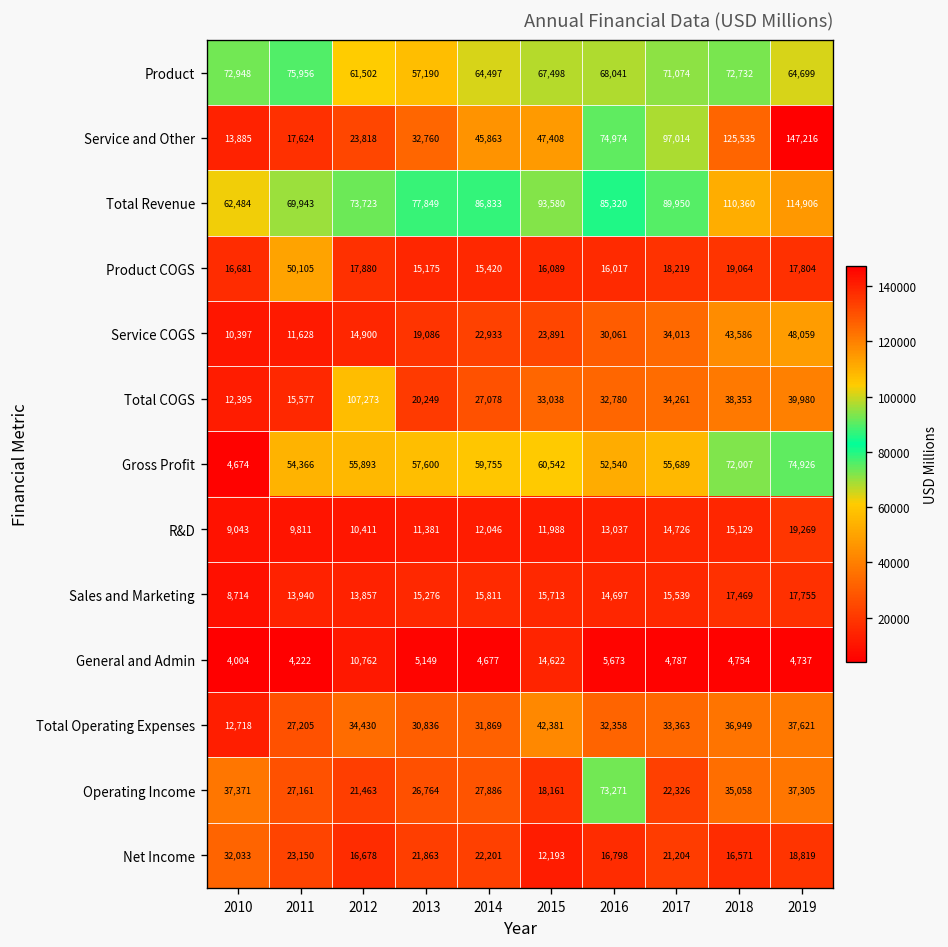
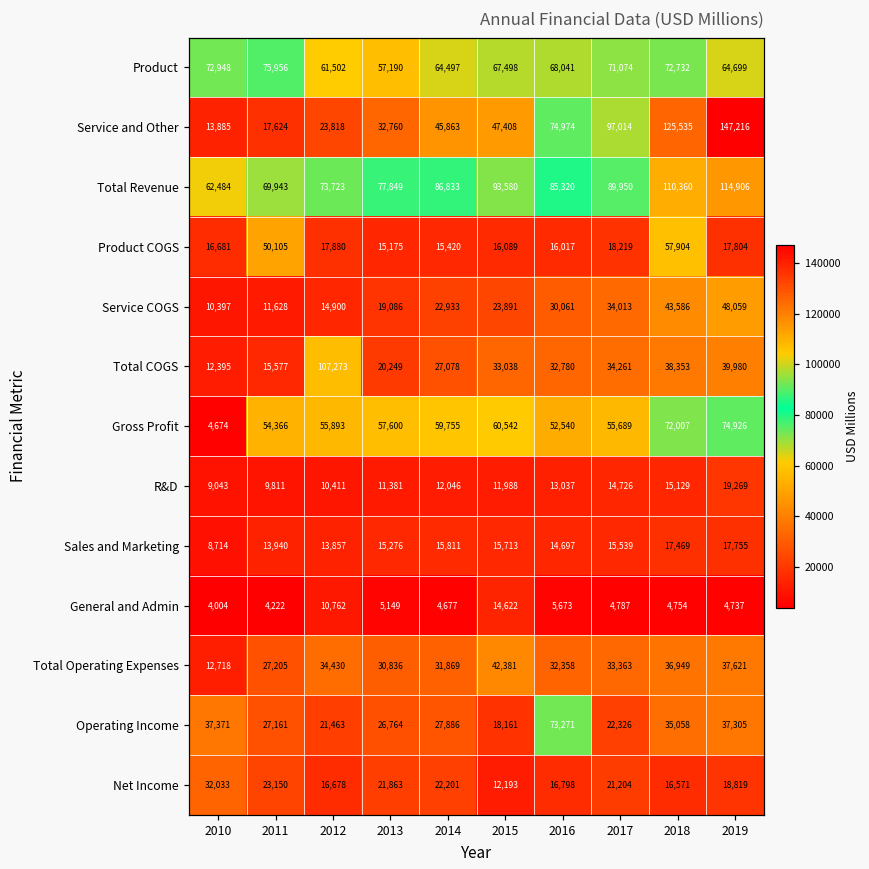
Product COGS, 2018: 19,064 -> 57,904
